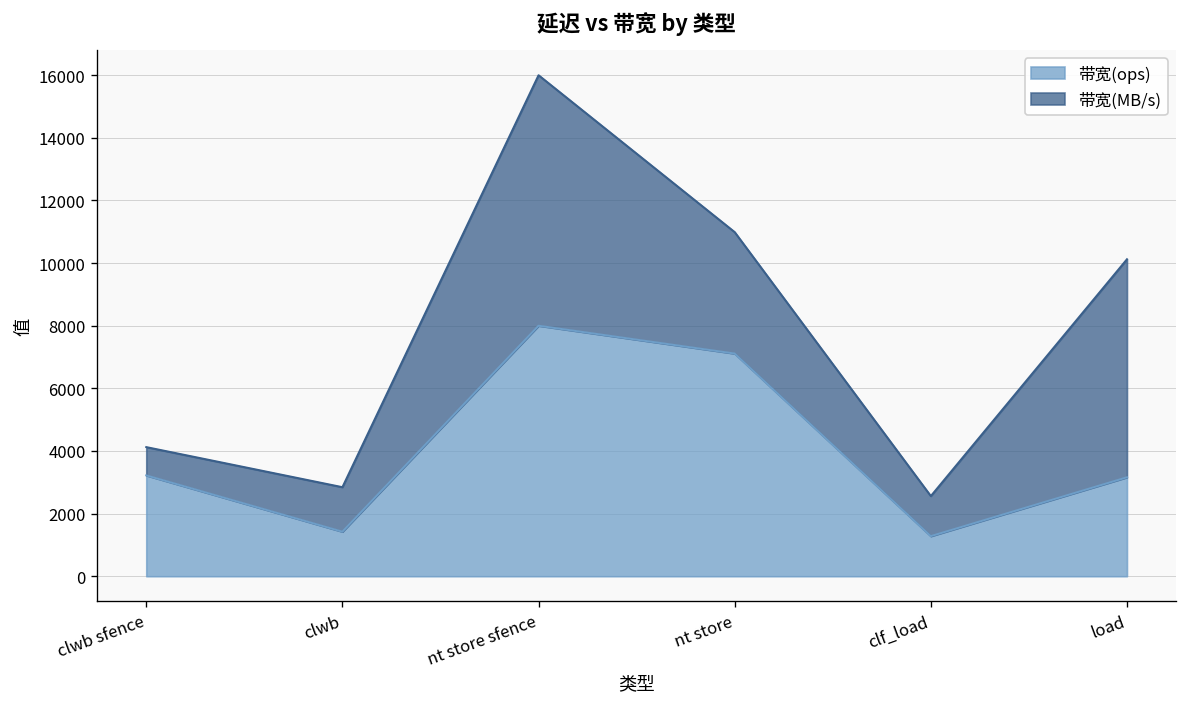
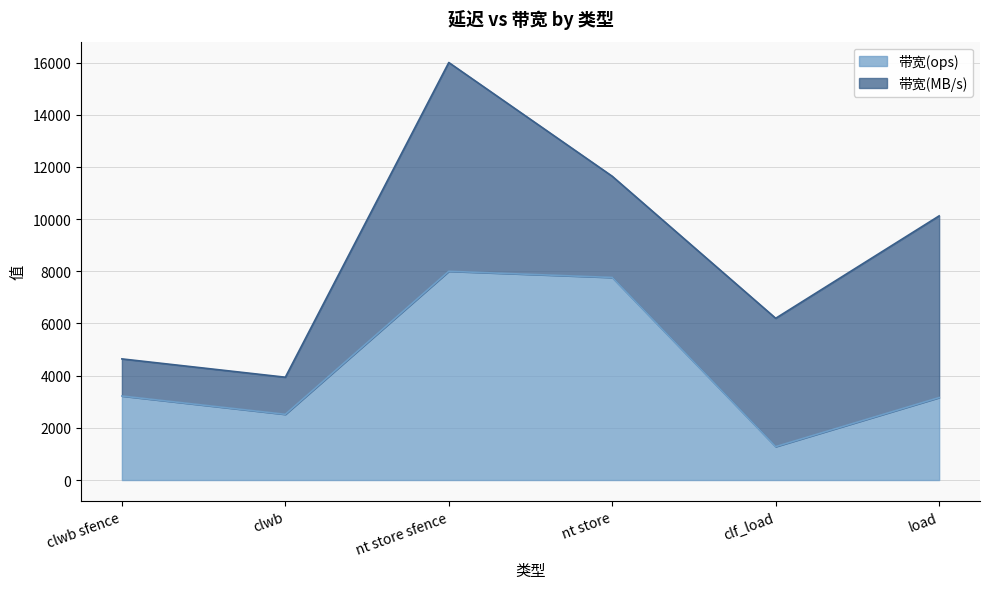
带宽(MB/s), clwb sfence: 900 -> 1400
带宽(ops), clwb: 1400 -> 2500
带宽(ops), nt store: 7100 -> 7800
带宽(MB/s), clf_load: 1300 -> 4900
